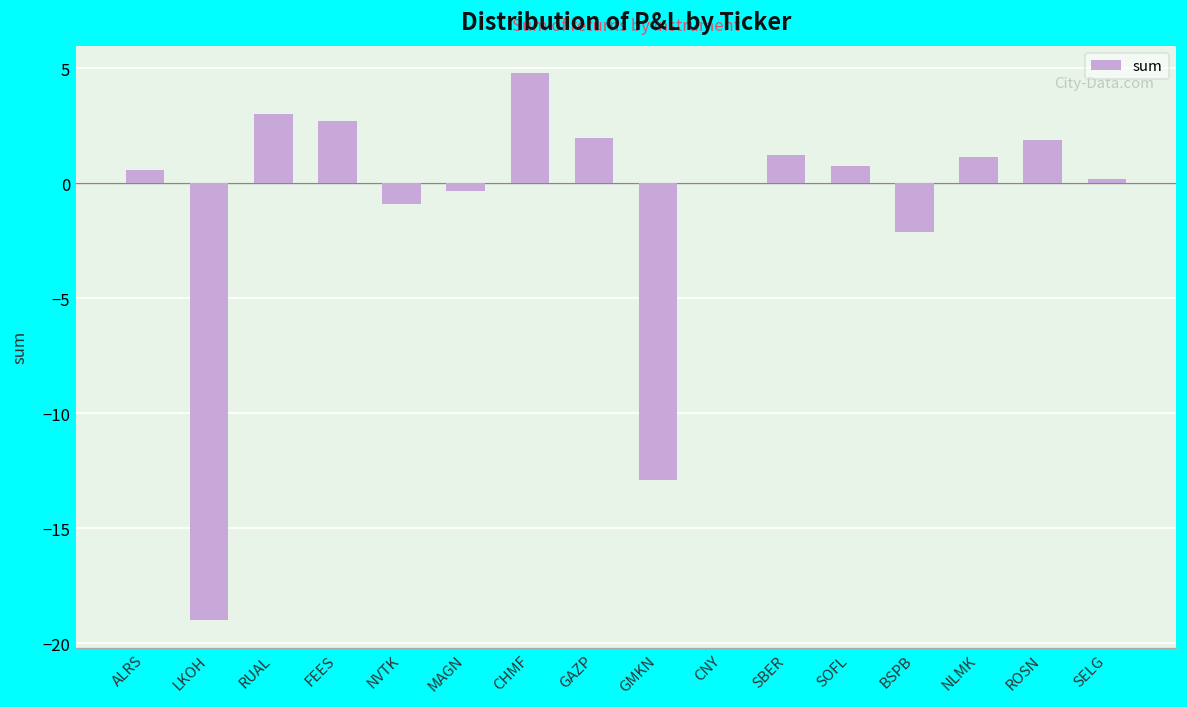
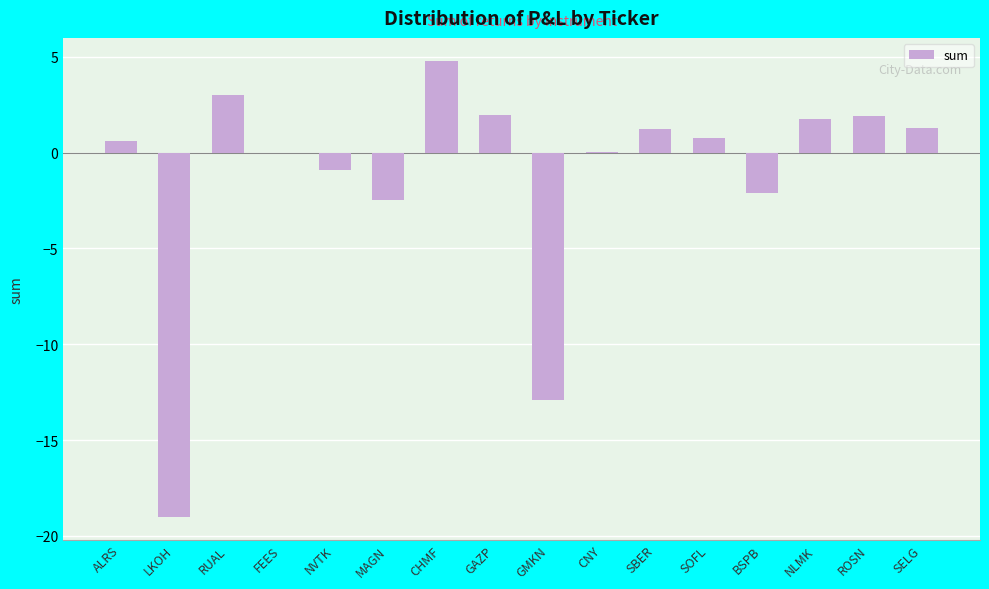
FEES: 2.7 -> 0.0
MAGN: -0.3 -> -2.5
NLMK: 1.2 -> 1.7
SELG: 0.2 -> 1.3
